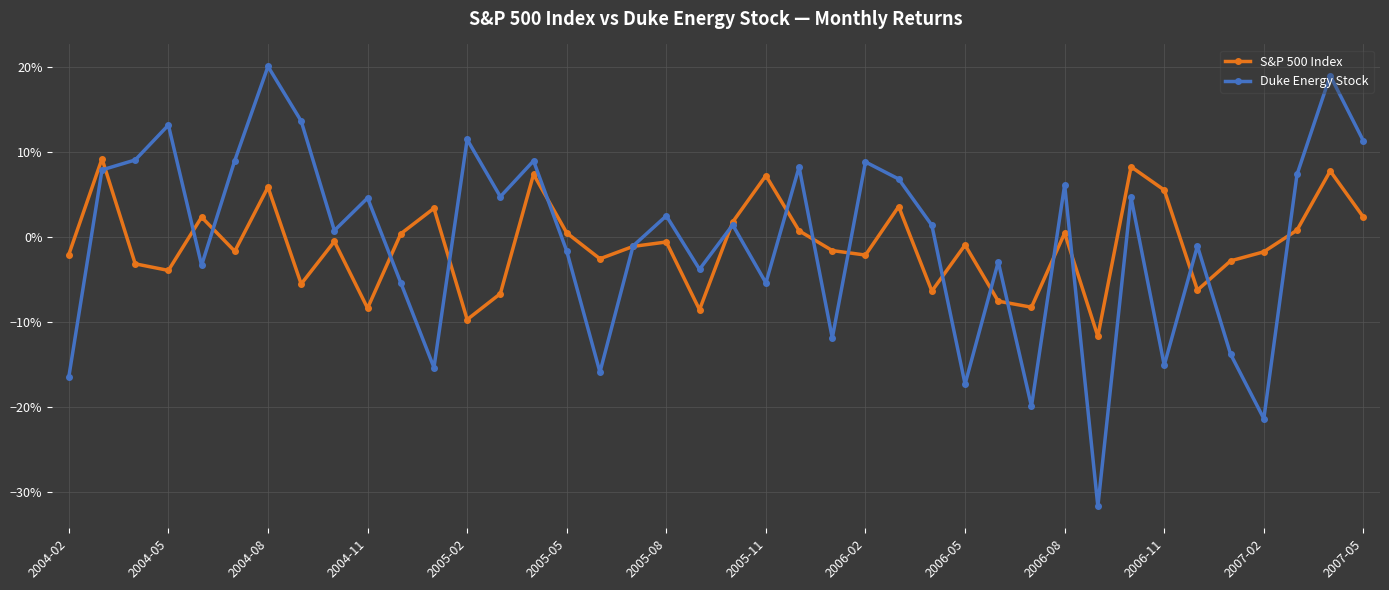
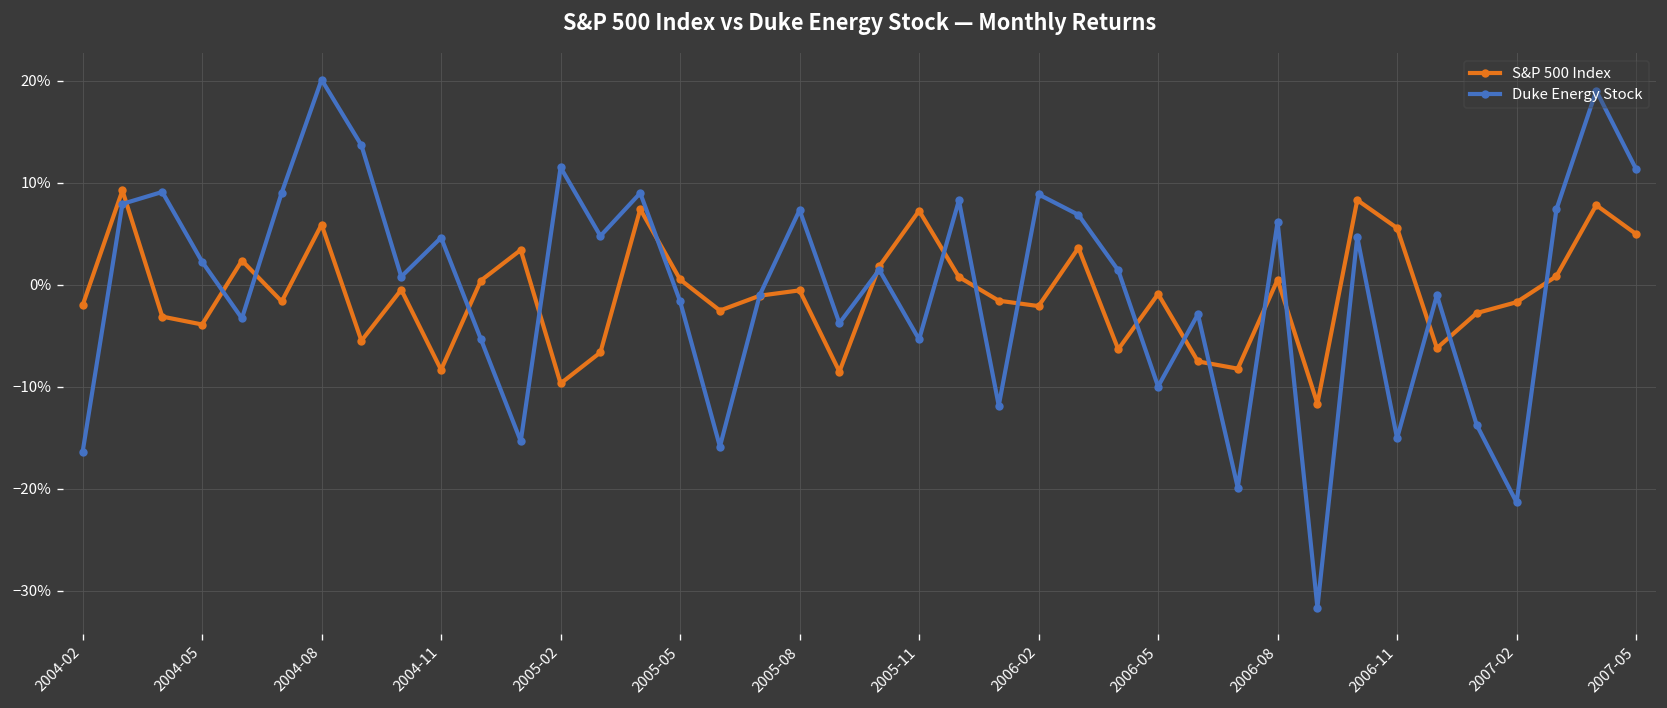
Duke Energy Stock, 2004-05: 13% -> 2%
Duke Energy Stock, 2005-08: 3% -> 7%
Duke Energy Stock, 2006-05: -17% -> -10%
S&P 500 Index, 2007-05: 2% -> 5%
